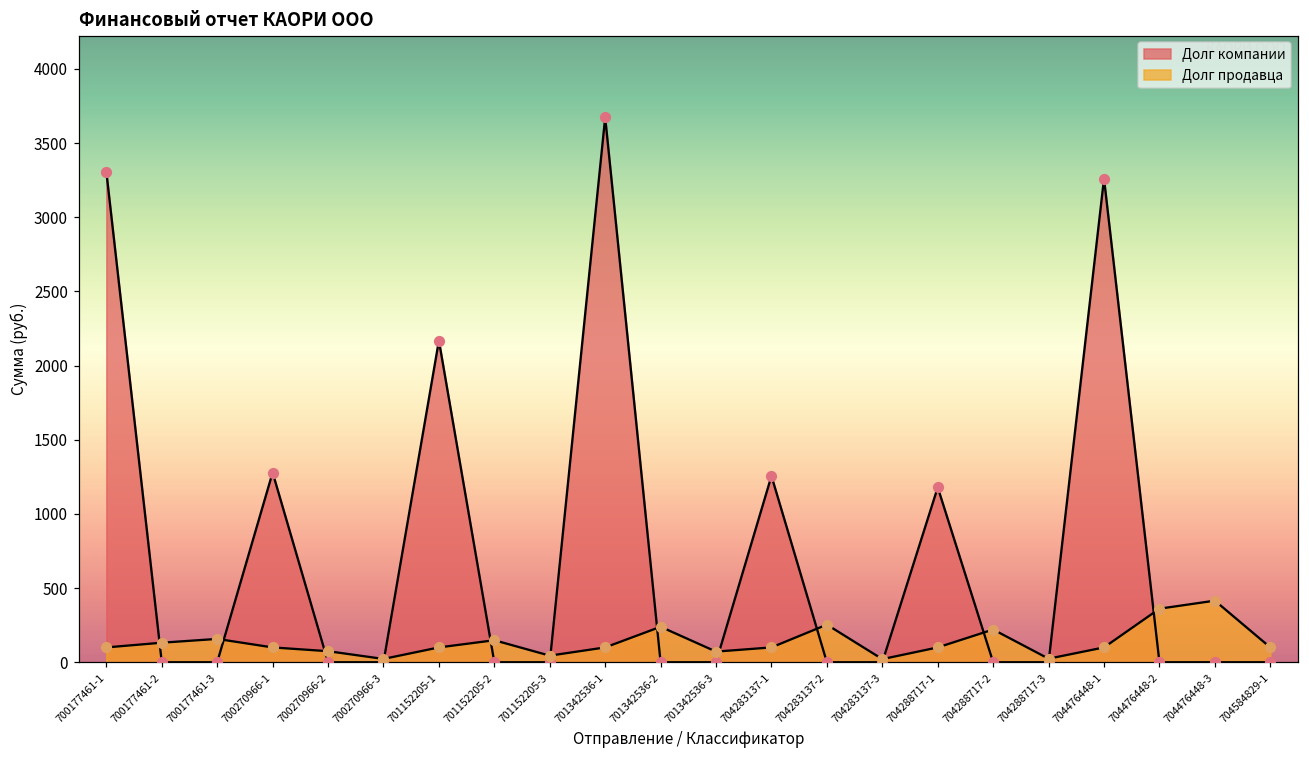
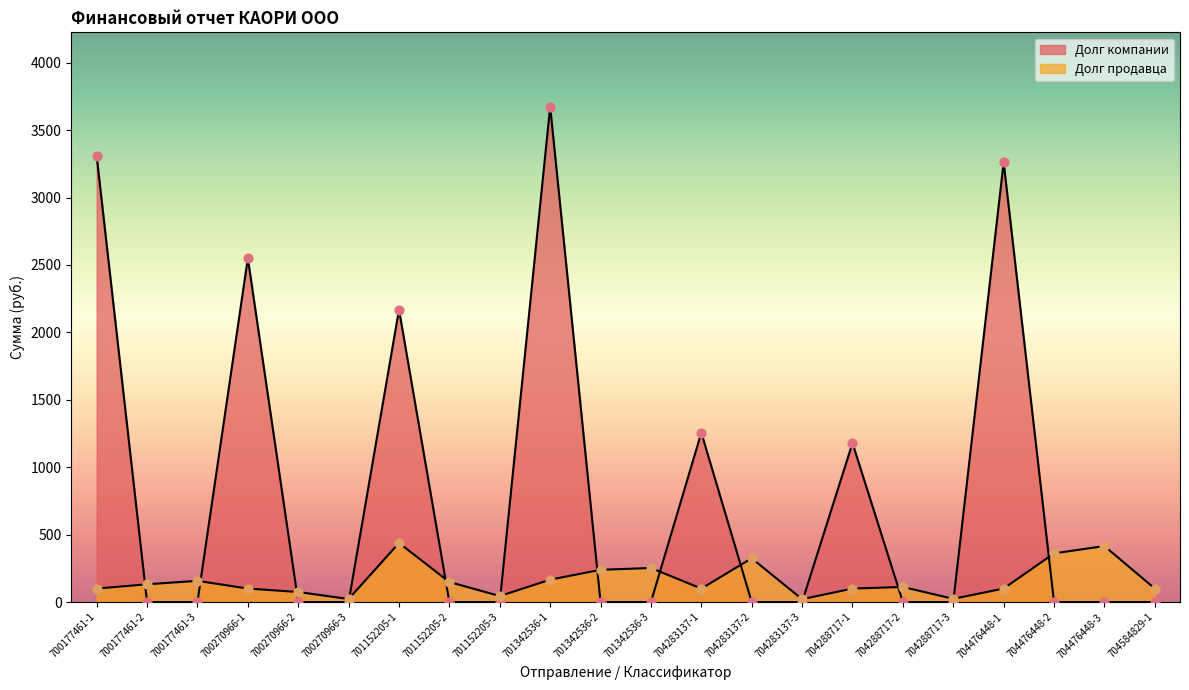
Долг компании, 700270966-1: 1280 -> 2550
Долг продавца, 701152205-1: 100 -> 440
Долг продавца, 701342536-1: 100 -> 170
Долг продавца, 701342536-3: 70 -> 250
Долг продавца, 704283137-2: 250 -> 320
Долг продавца, 704288717-2: 220 -> 110
